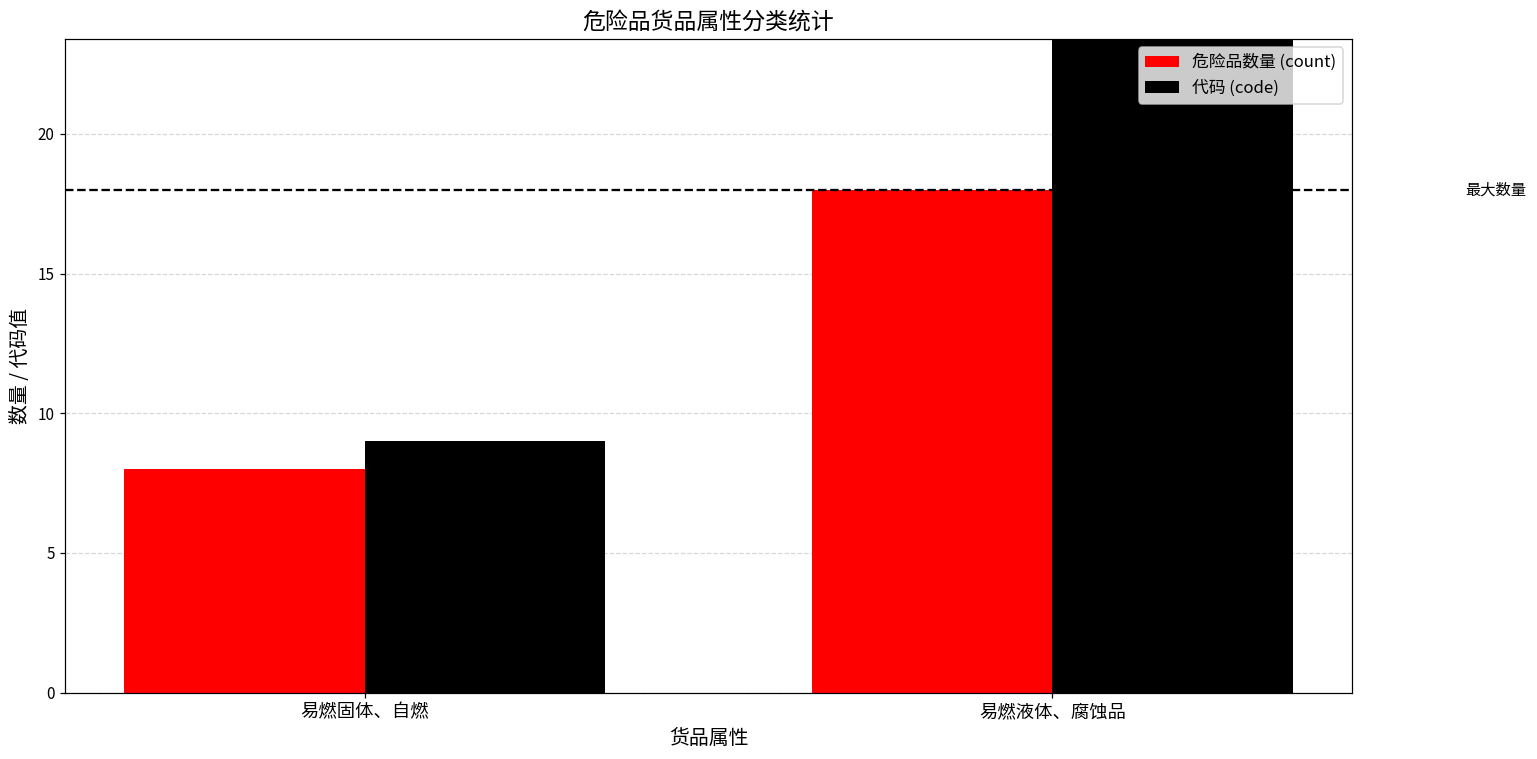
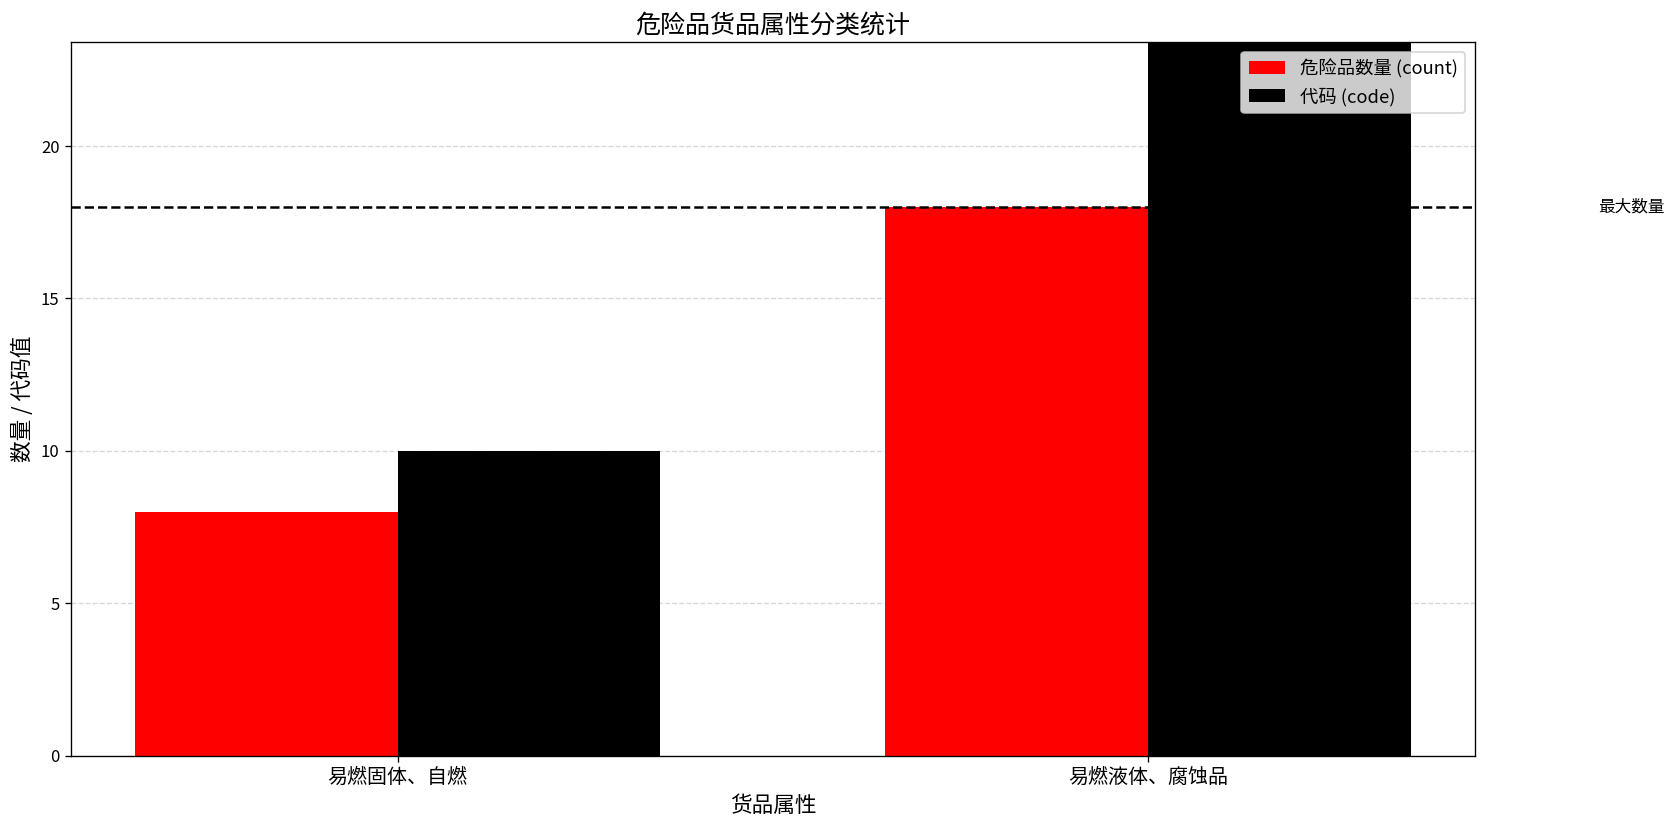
代码 (code), 易燃固体、自燃: 9 -> 10
